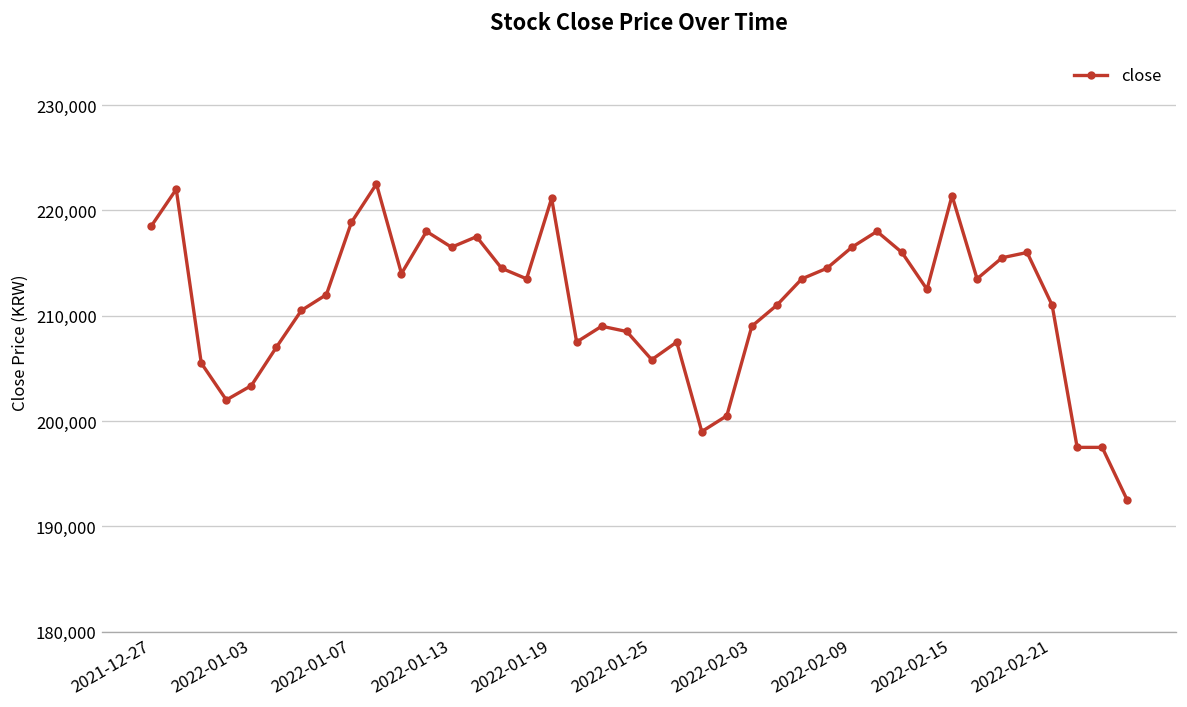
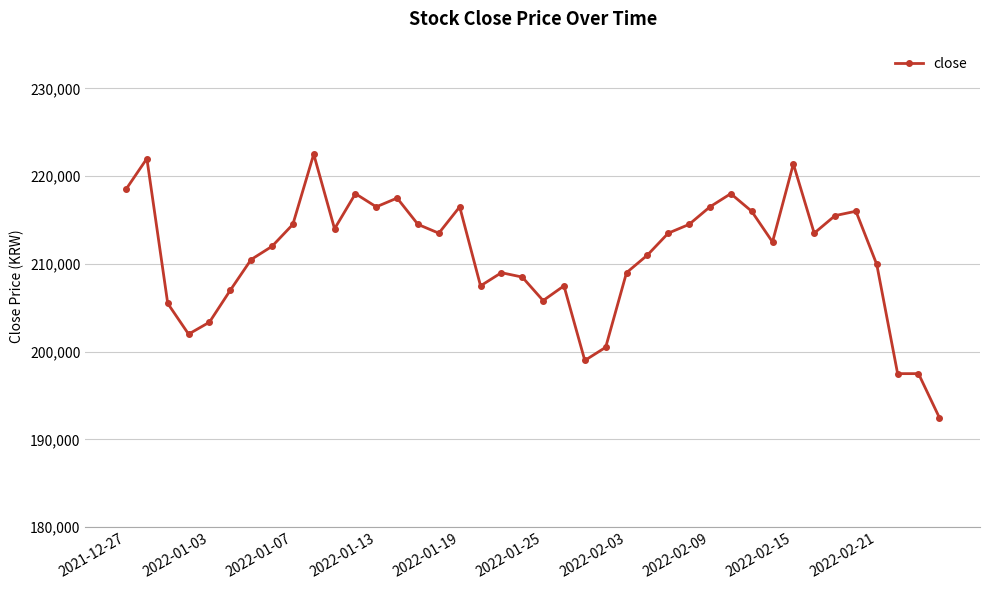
2022-01-07: 219,000 -> 215,000
2022-01-19: 221,000 -> 217,000
2022-02-21: 211,000 -> 210,000
